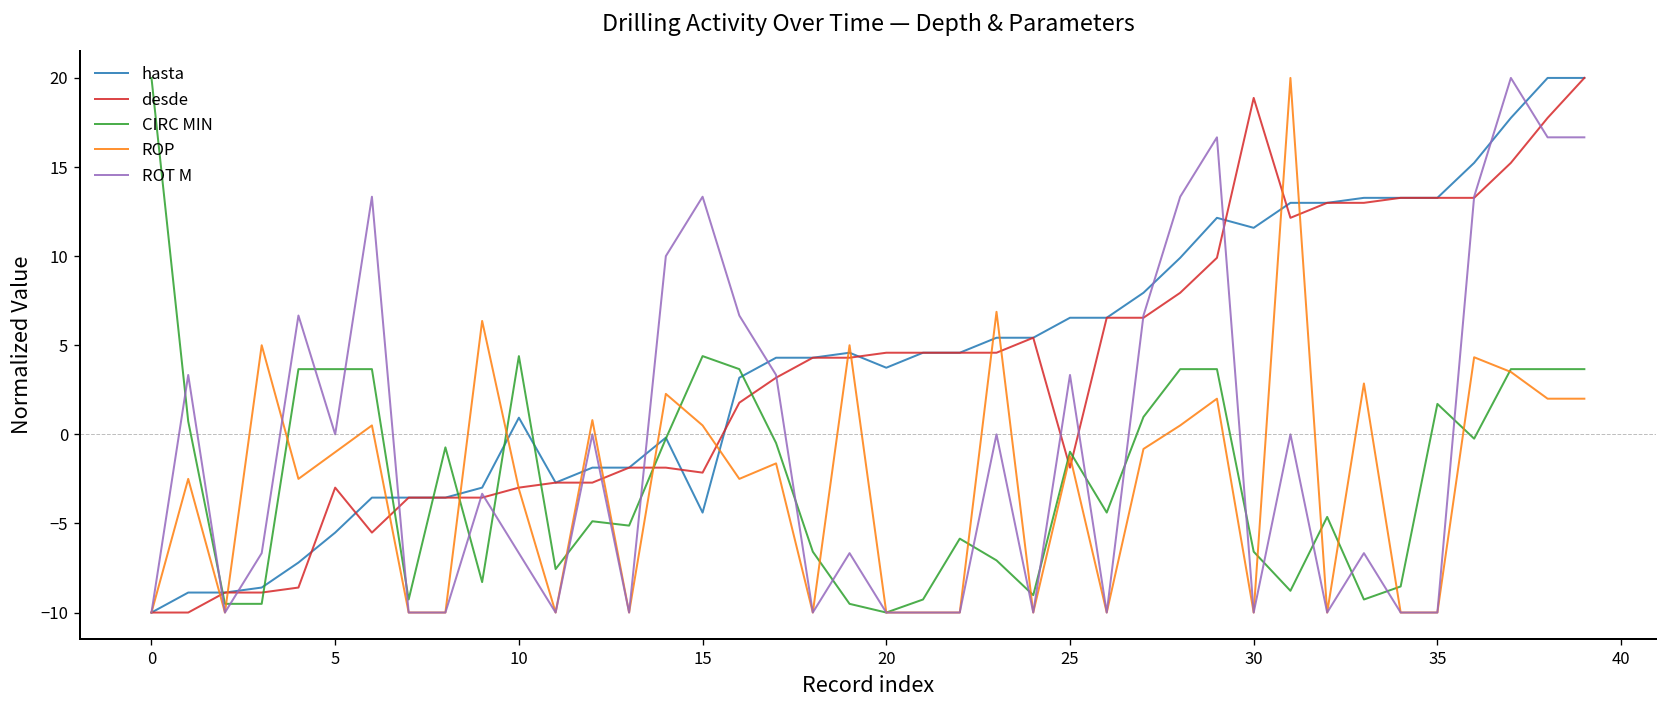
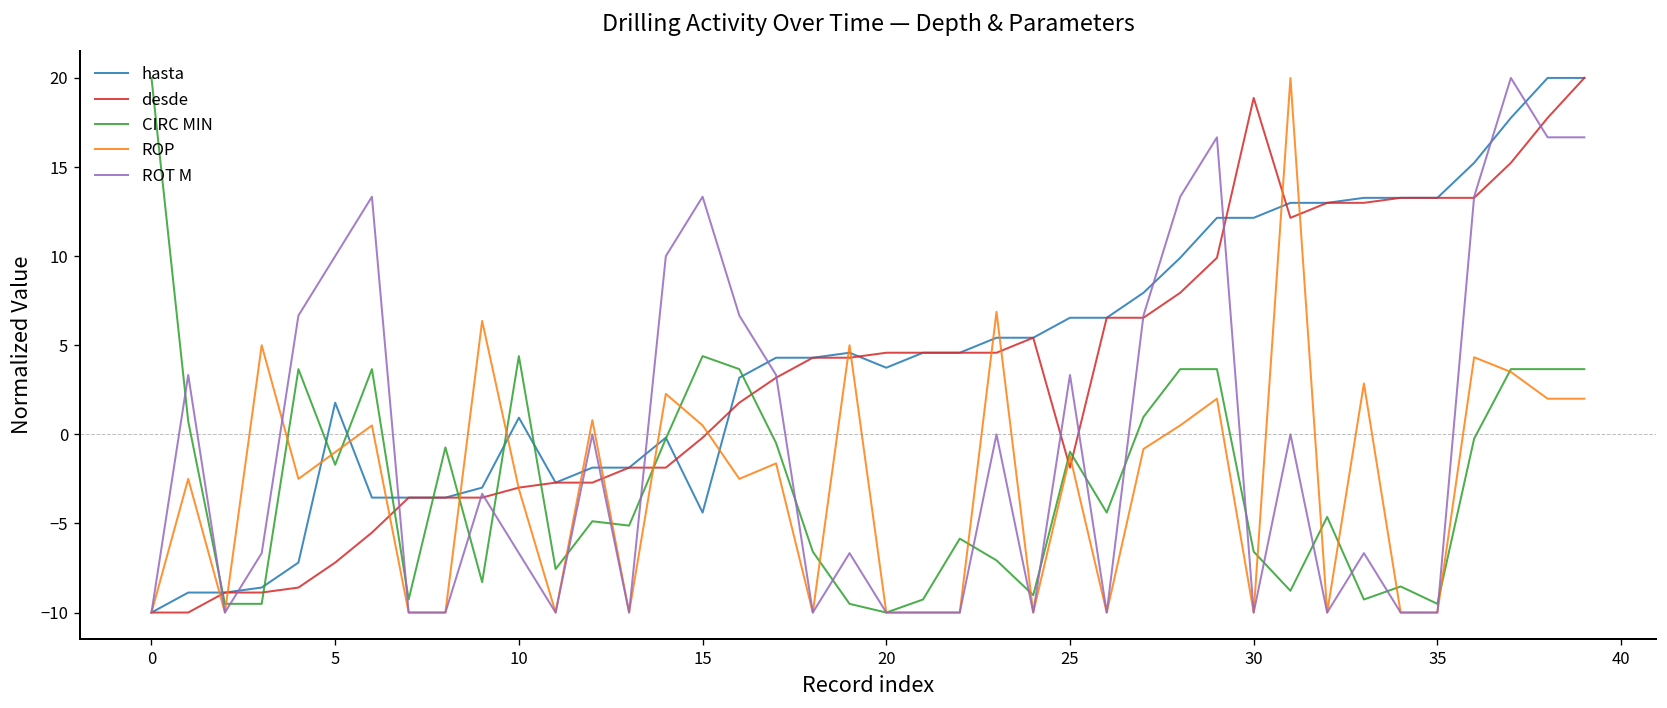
hasta, 5: -5.5 -> 1.8
desde, 5: -3.0 -> -7.2
CIRC MIN, 5: 3.7 -> -1.7
ROT M, 5: 0.0 -> 10.0
desde, 15: -2.1 -> -0.2
hasta, 30: 11.6 -> 12.1
CIRC MIN, 35: 1.7 -> -9.5
